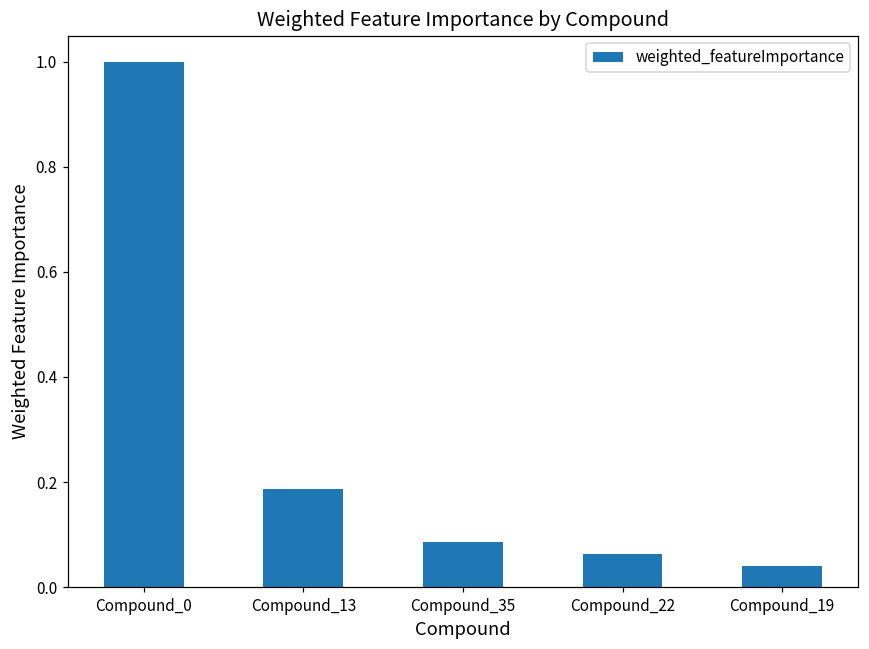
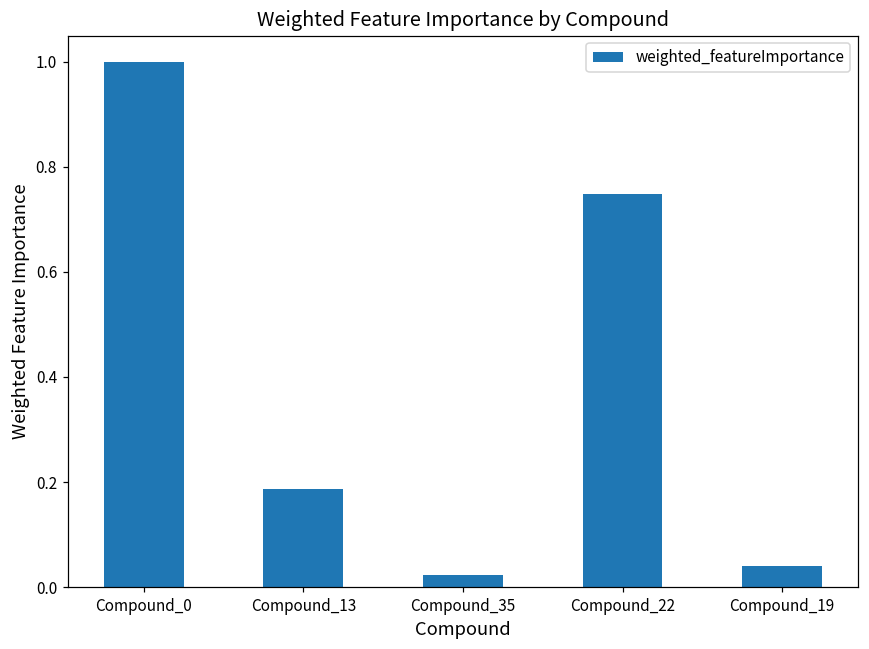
Compound_35: 0.09 -> 0.02
Compound_22: 0.06 -> 0.75
